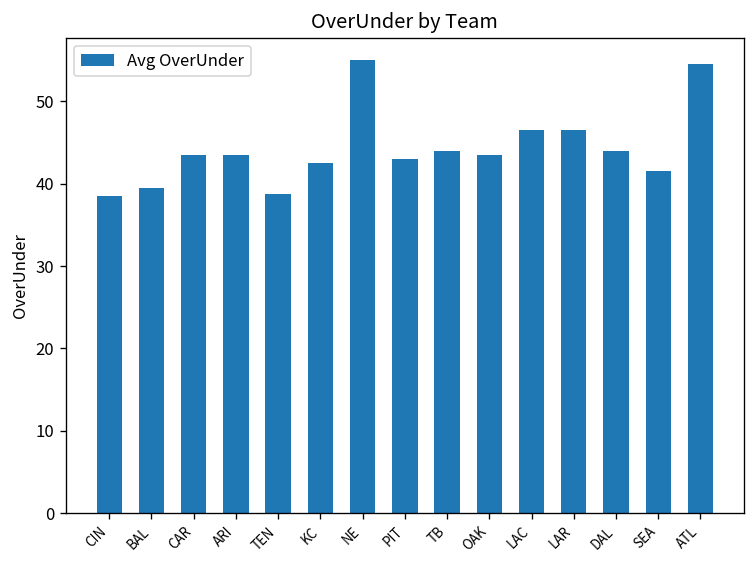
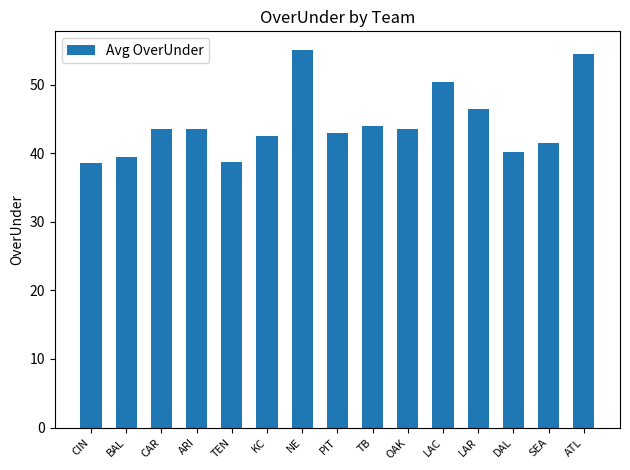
LAC: 47 -> 50
DAL: 44 -> 40
